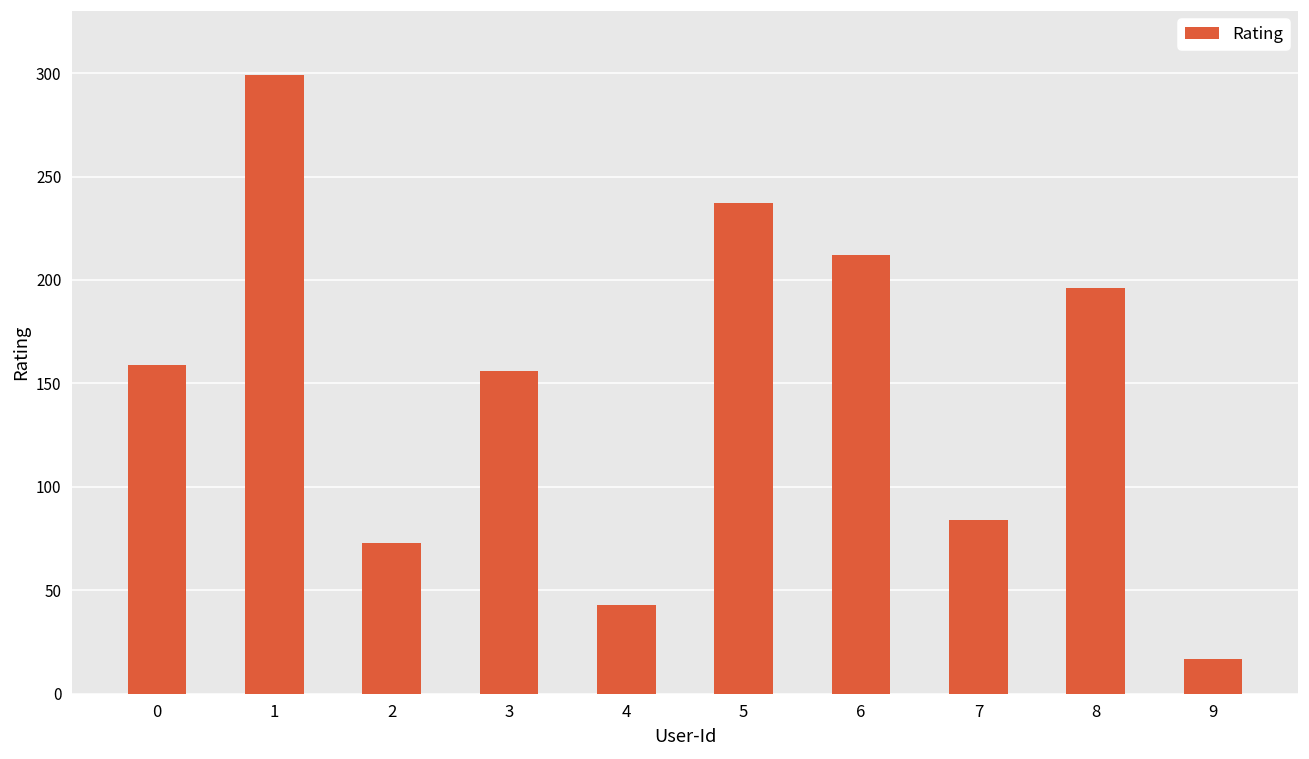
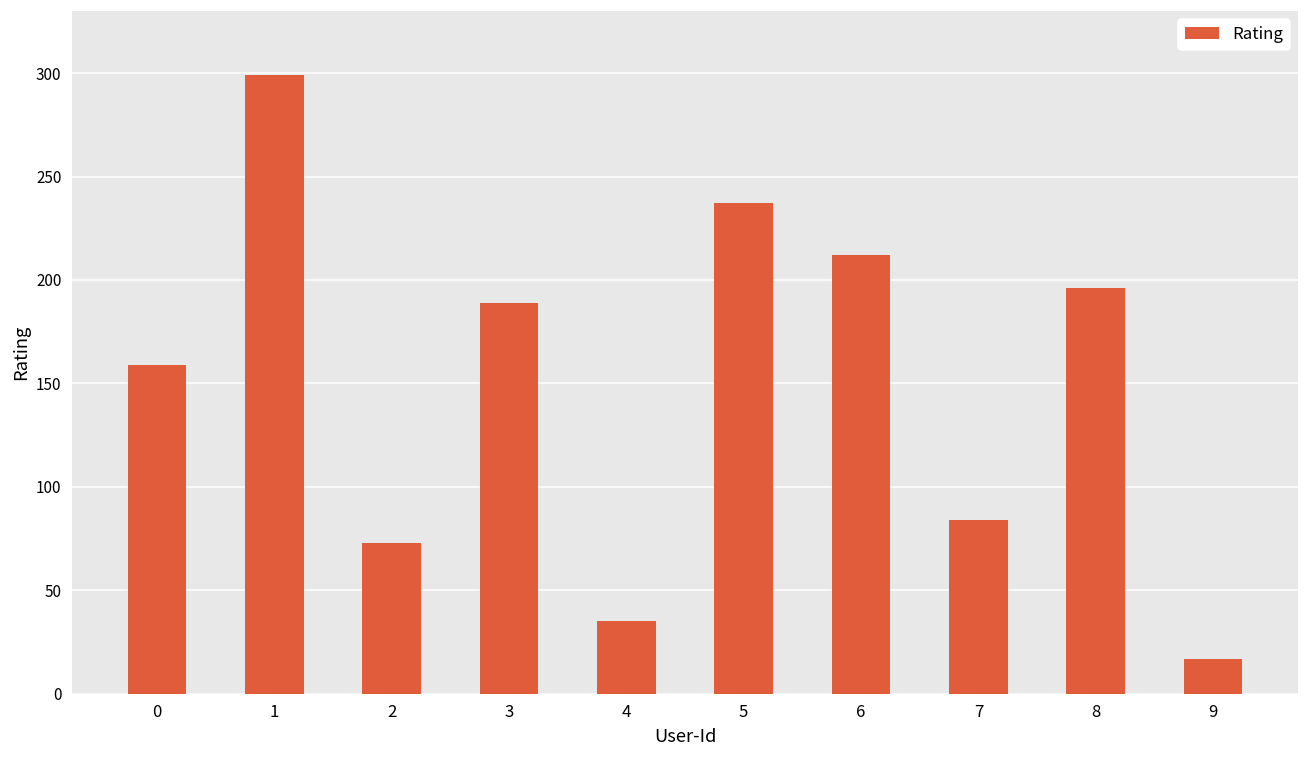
3: 156 -> 189
4: 43 -> 35
